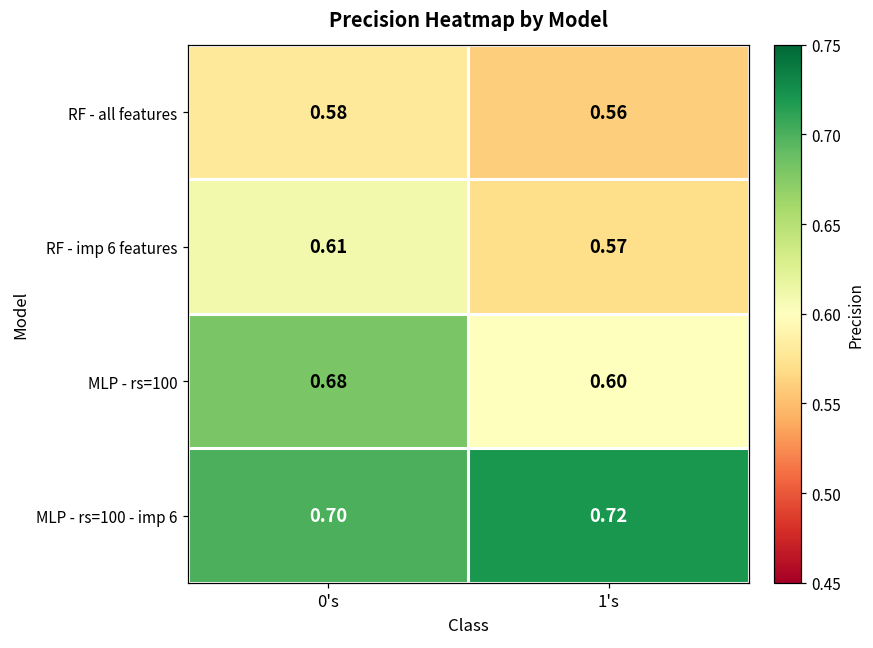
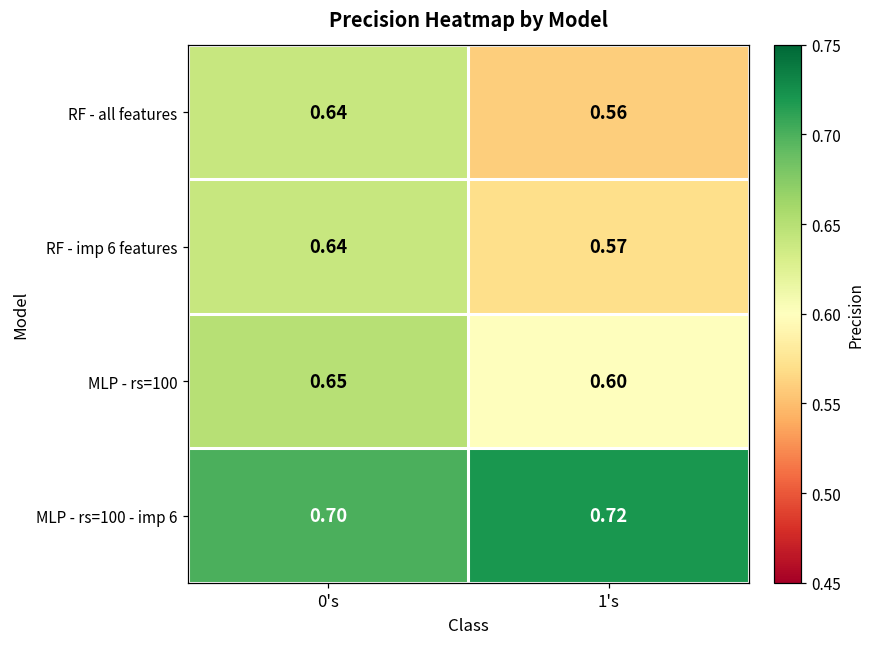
RF - all features, 0's: 0.58 -> 0.64
RF - imp 6 features, 0's: 0.61 -> 0.64
MLP - rs=100, 0's: 0.68 -> 0.65
